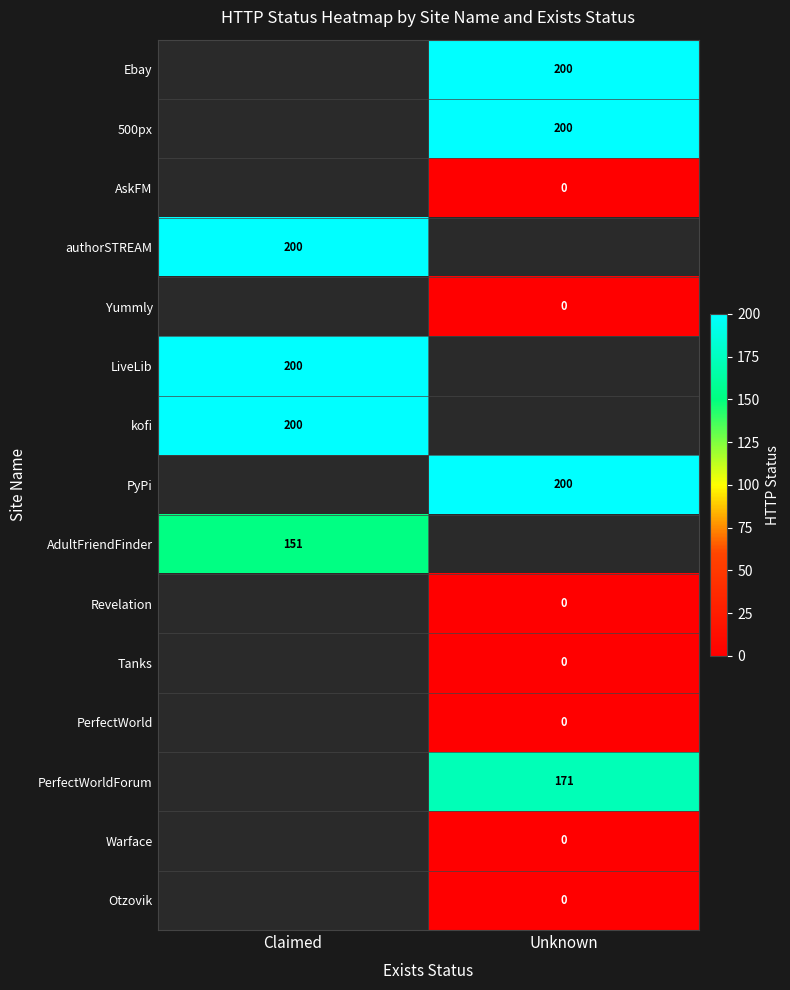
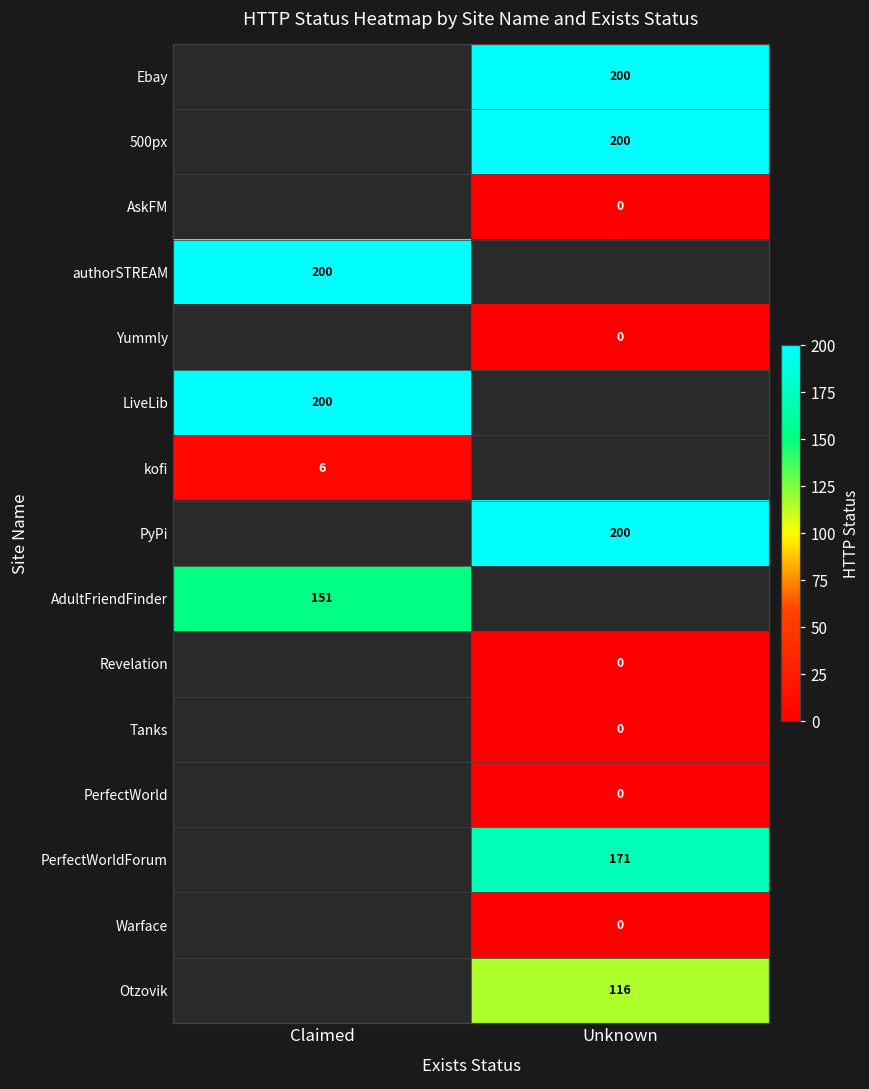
kofi, Claimed: 200 -> 6
Otzovik, Unknown: 0 -> 116
